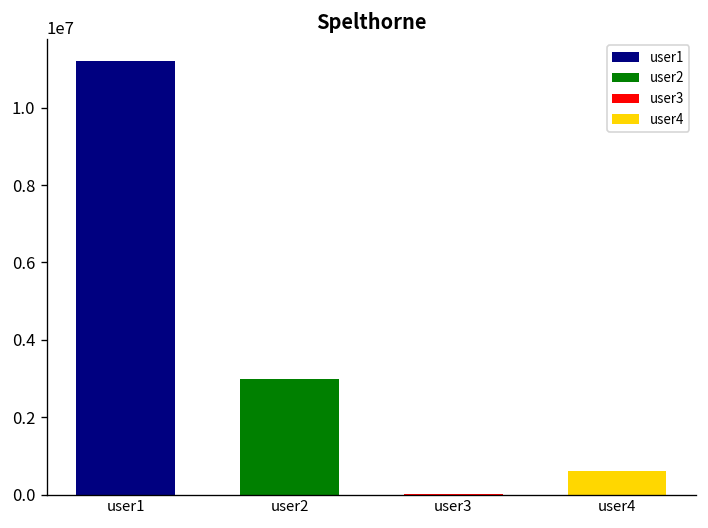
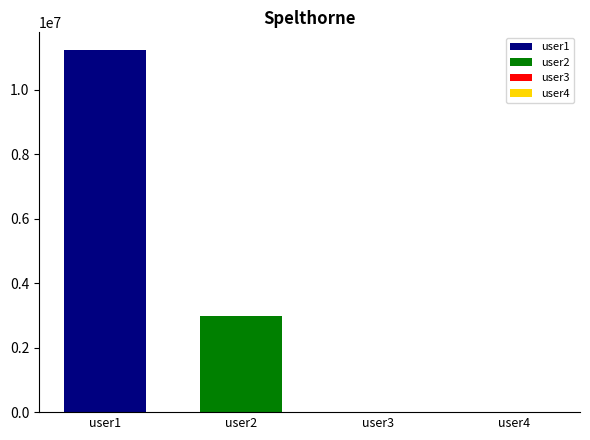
user4: 600000 -> 0
